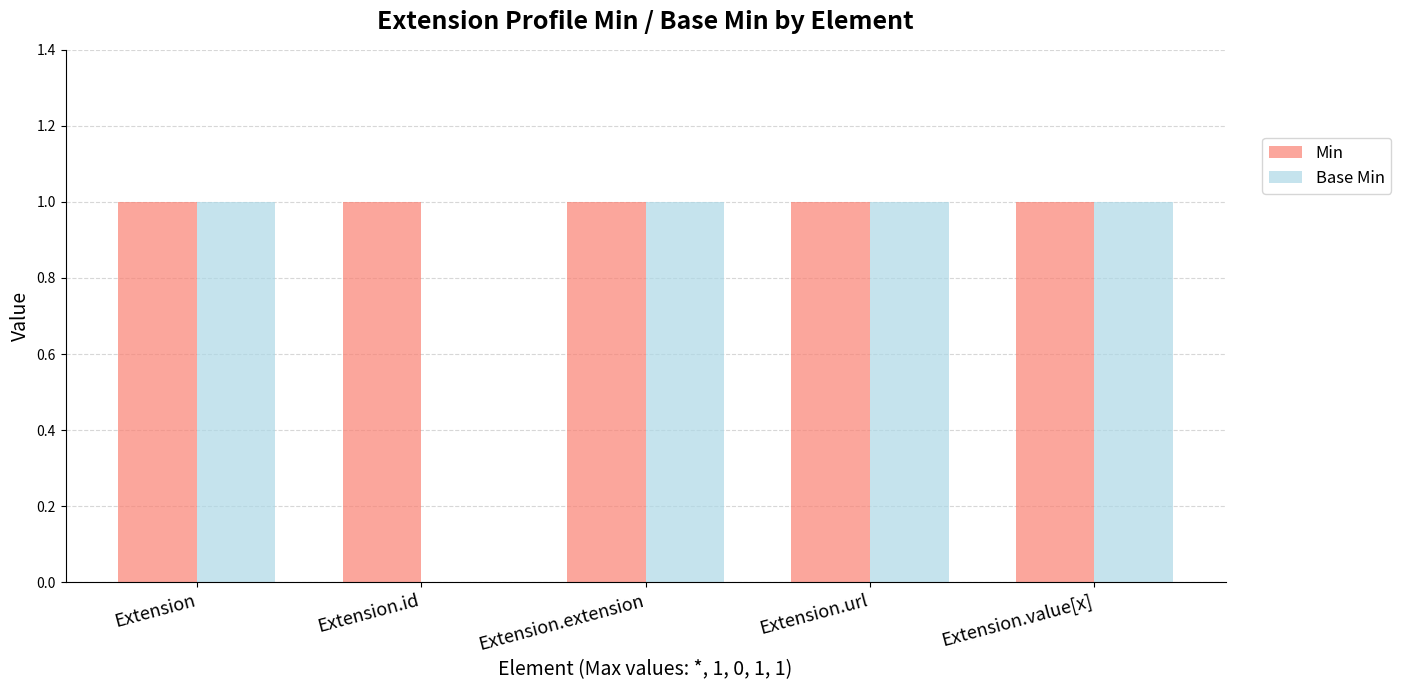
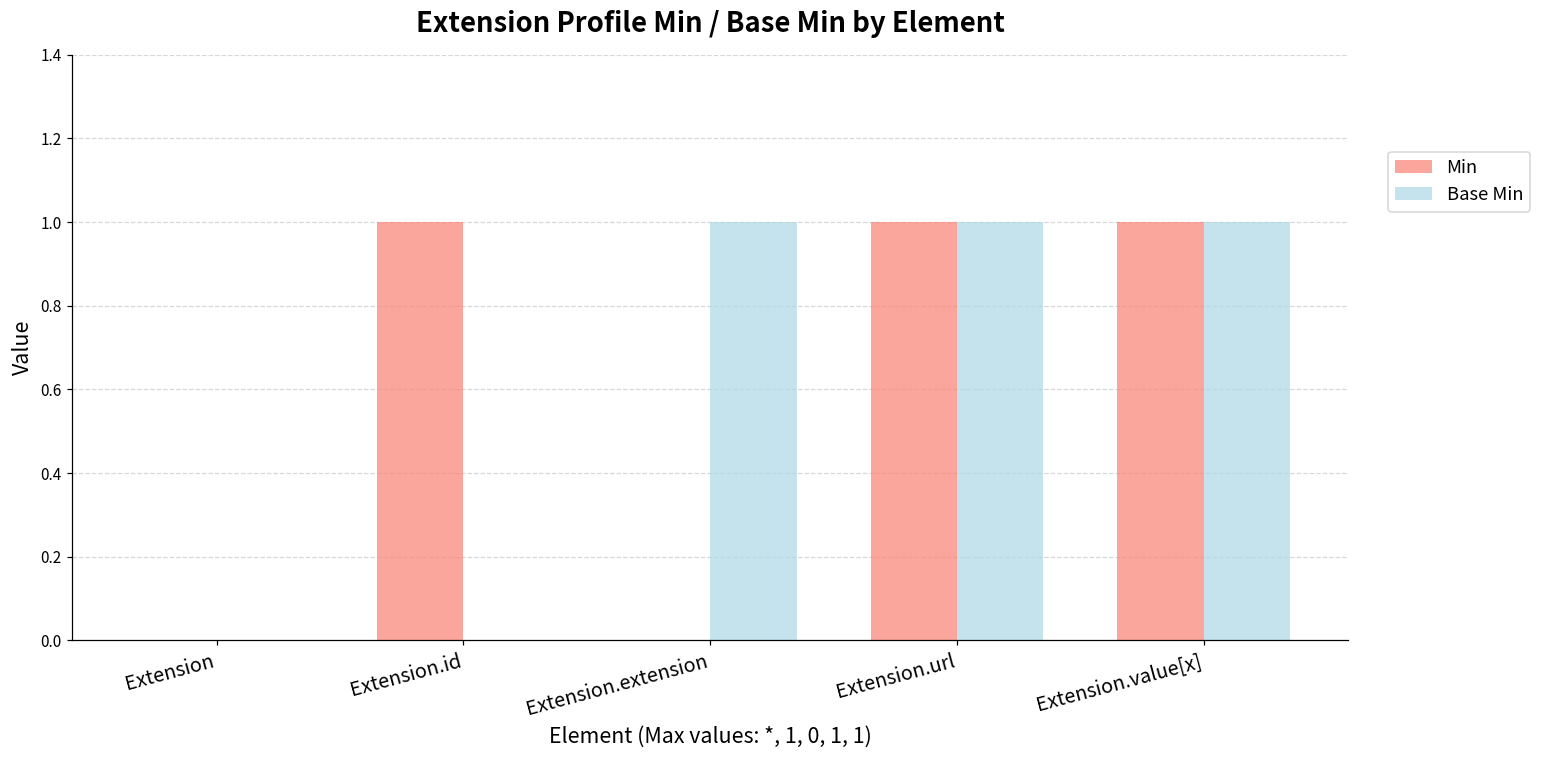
Min, Extension: 1 -> 0
Base Min, Extension: 1 -> 0
Min, Extension.extension: 1 -> 0
